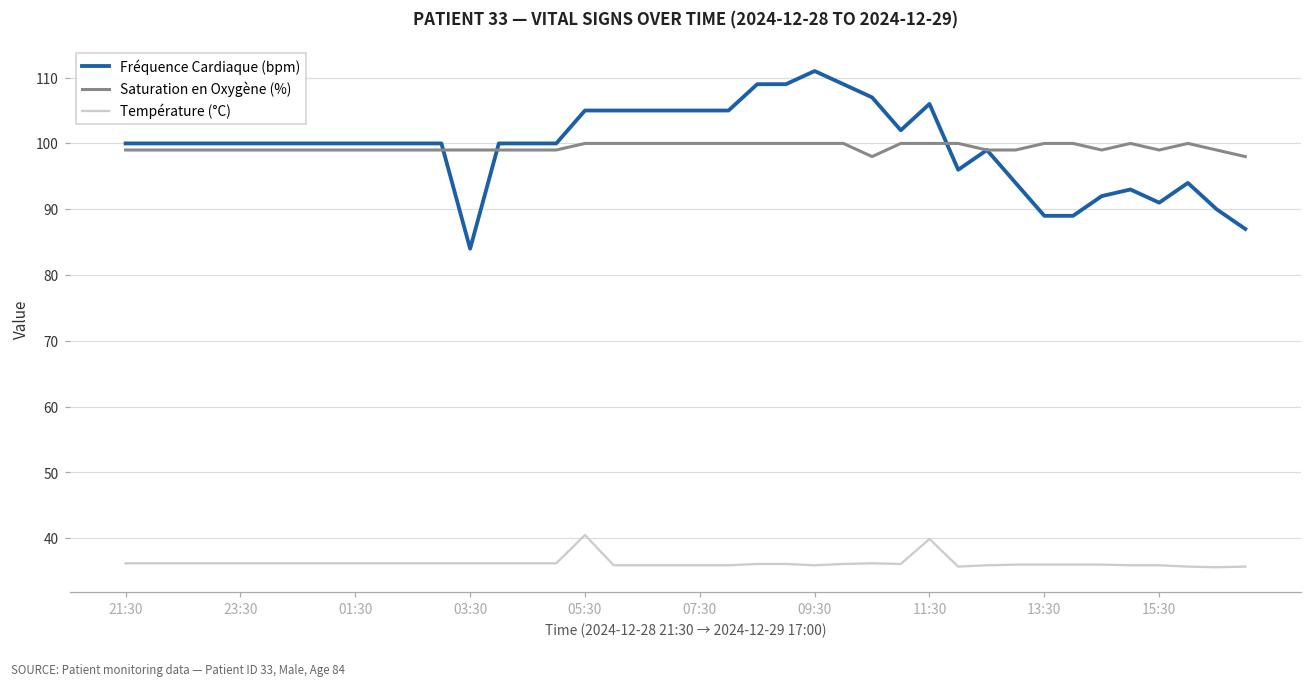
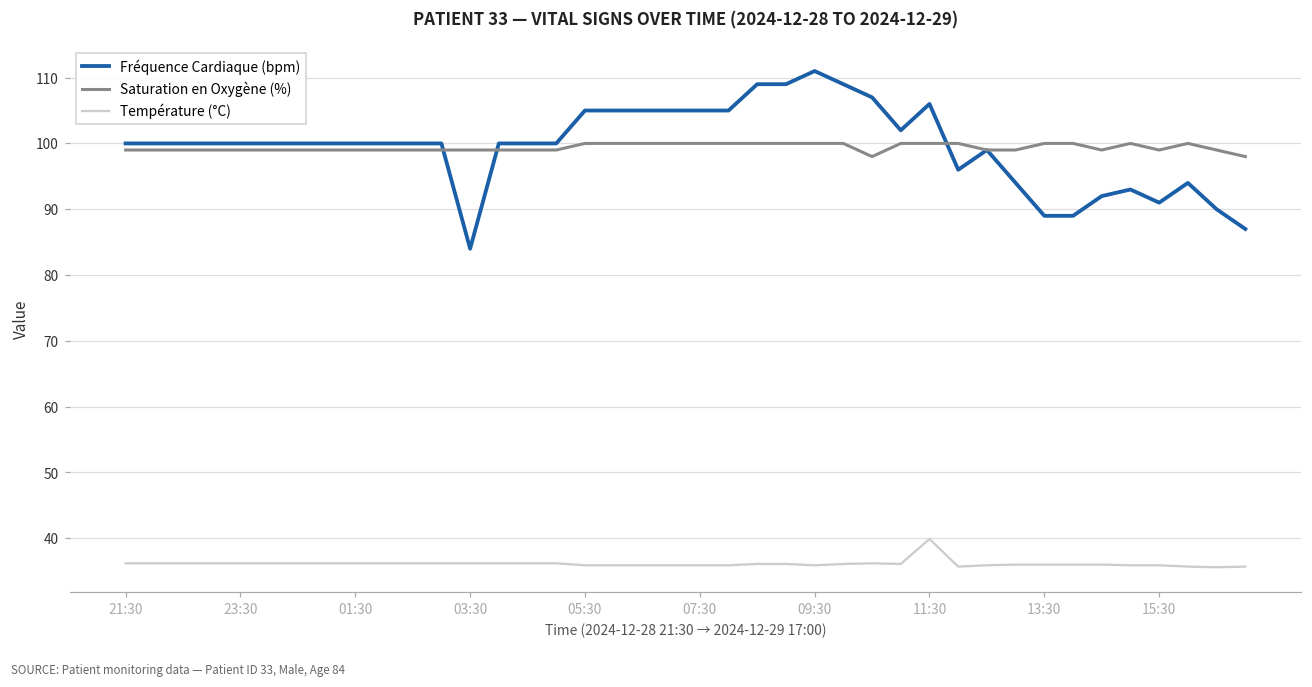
Température (°C), 05:30: 41 -> 36
